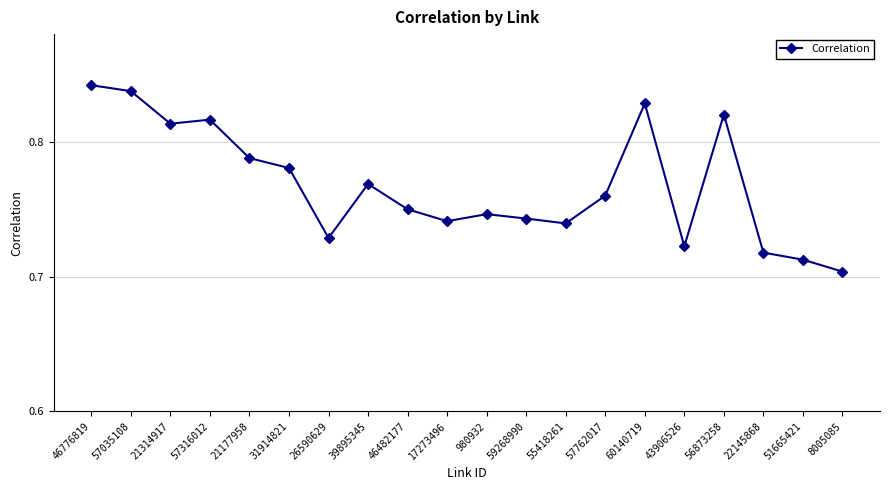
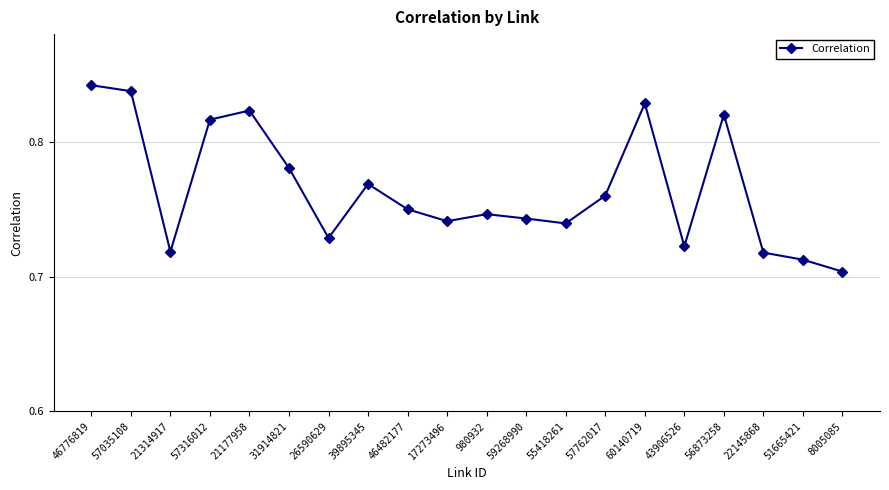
21314917: 0.814 -> 0.719
21177958: 0.788 -> 0.823
